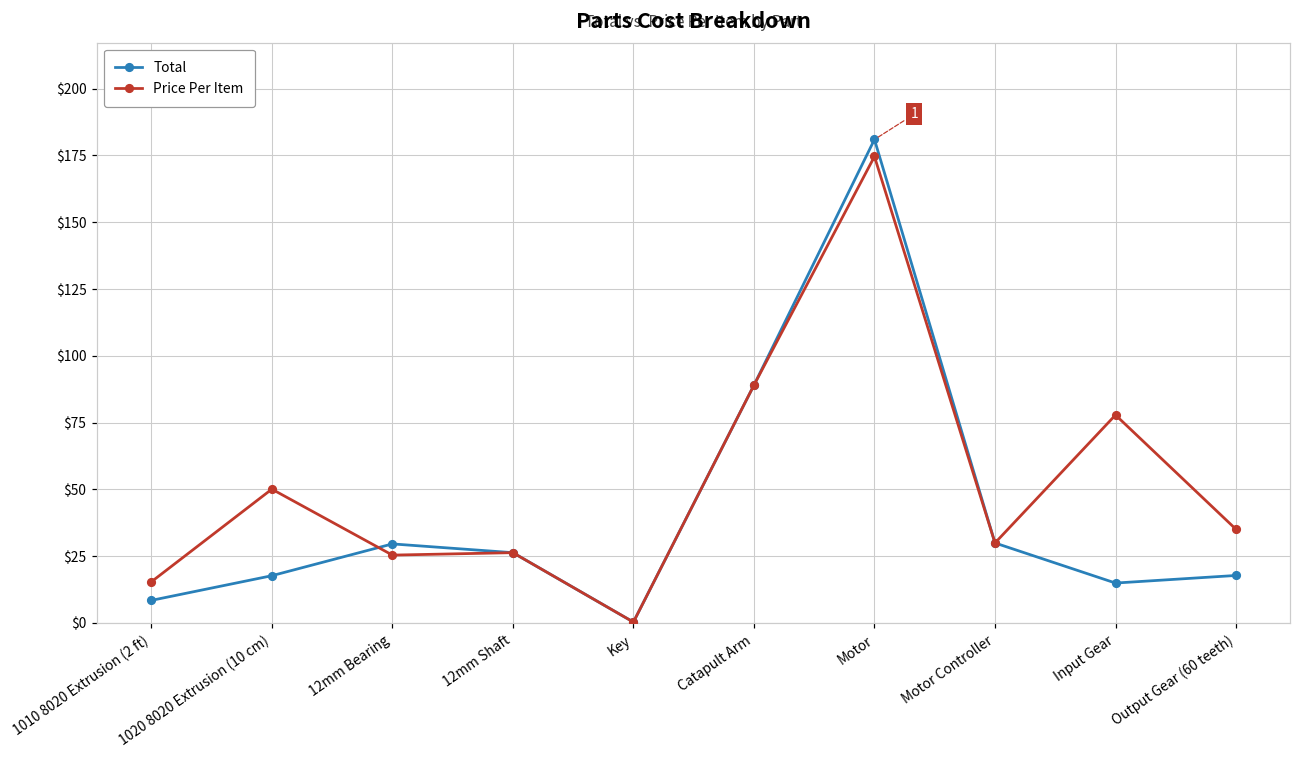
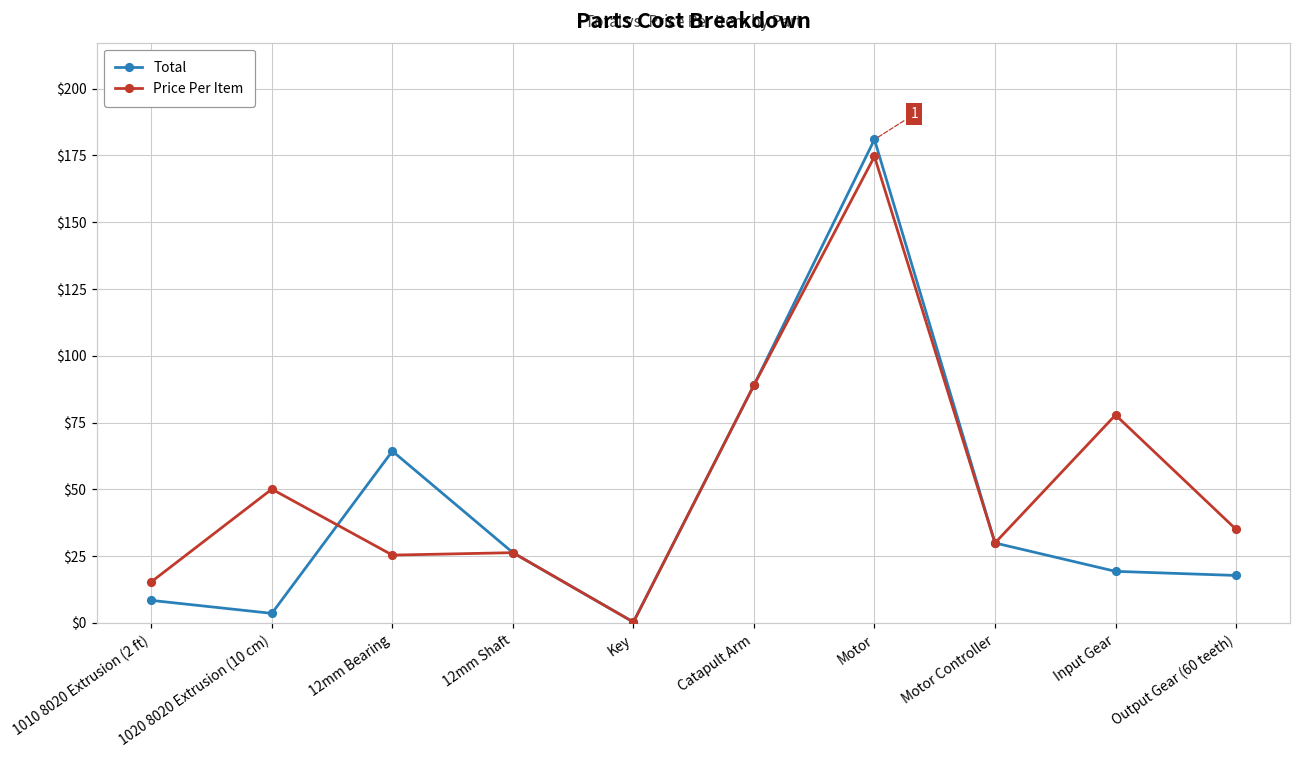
Total, 1020 8020 Extrusion (10 cm): $18 -> $4
Total, 12mm Bearing: $30 -> $64
Total, Input Gear: $15 -> $19
